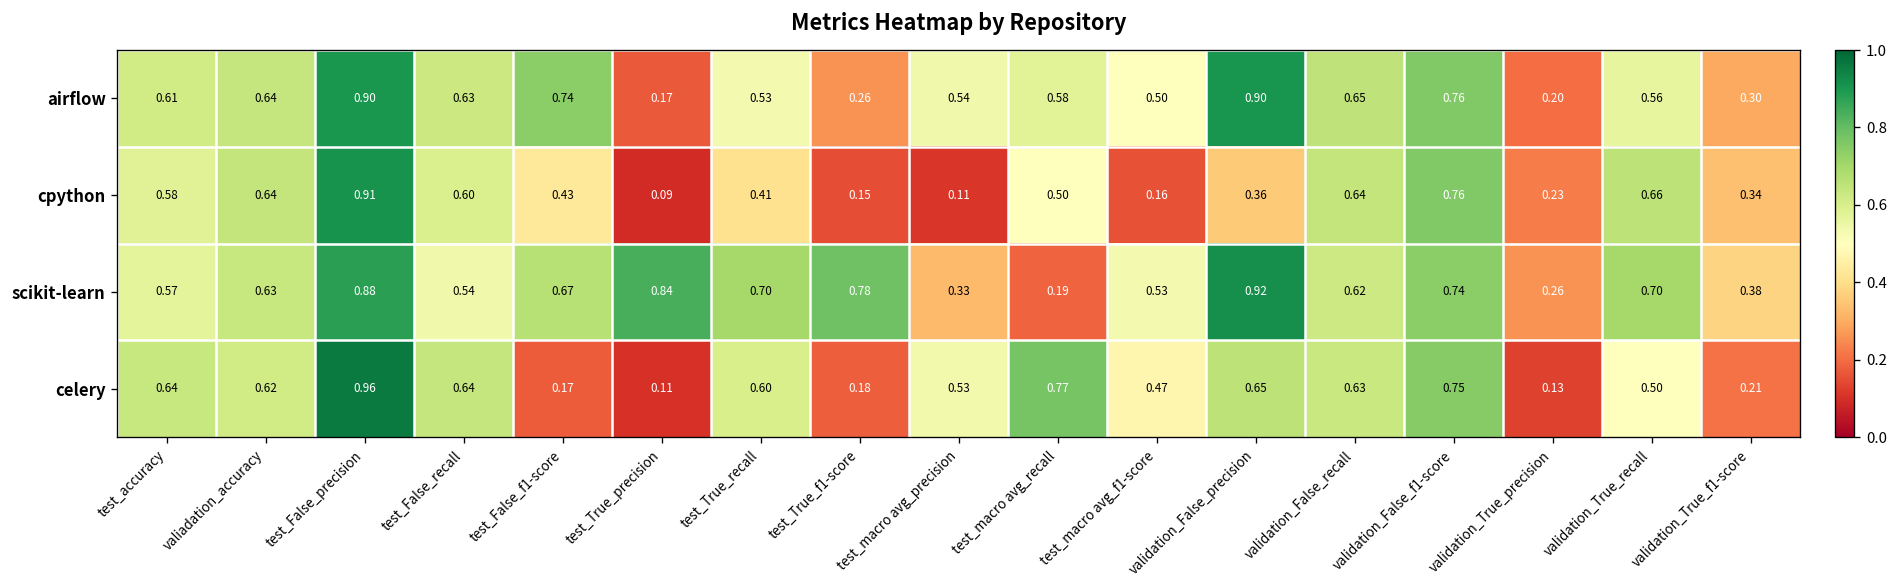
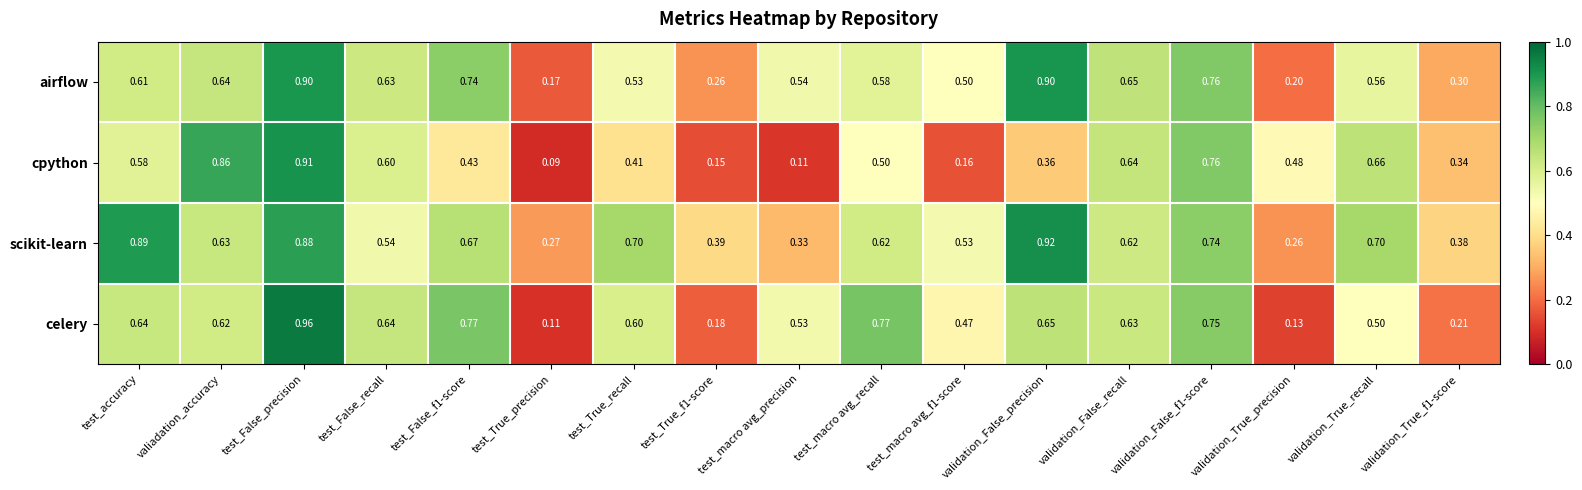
cpython, valiadation_accuracy: 0.64 -> 0.86
cpython, validation_True_precision: 0.23 -> 0.48
scikit-learn, test_accuracy: 0.57 -> 0.89
scikit-learn, test_True_precision: 0.84 -> 0.27
scikit-learn, test_True_f1-score: 0.78 -> 0.39
scikit-learn, test_macro avg_recall: 0.19 -> 0.62
celery, test_False_f1-score: 0.17 -> 0.77
